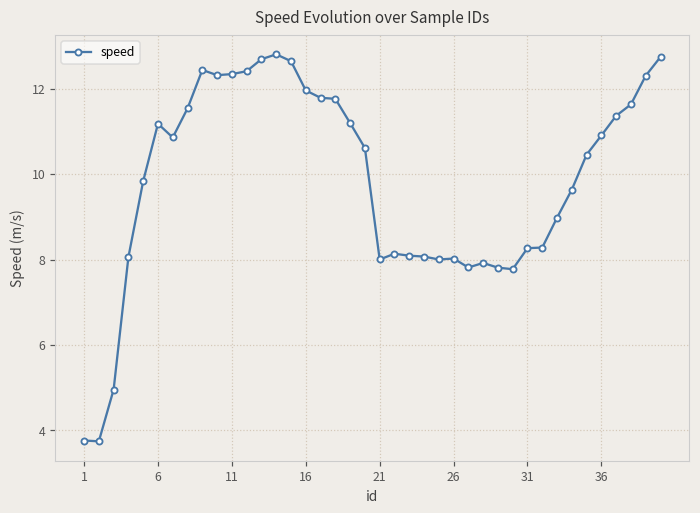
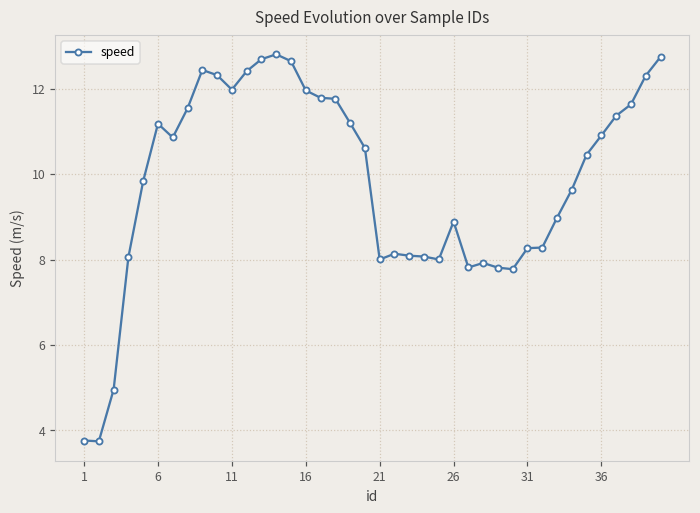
11: 12.3 -> 12.0
26: 8.0 -> 8.9
